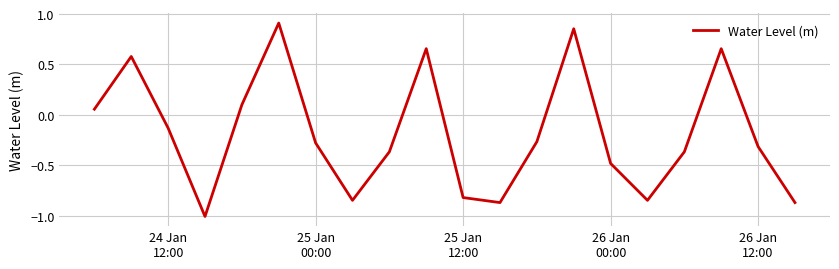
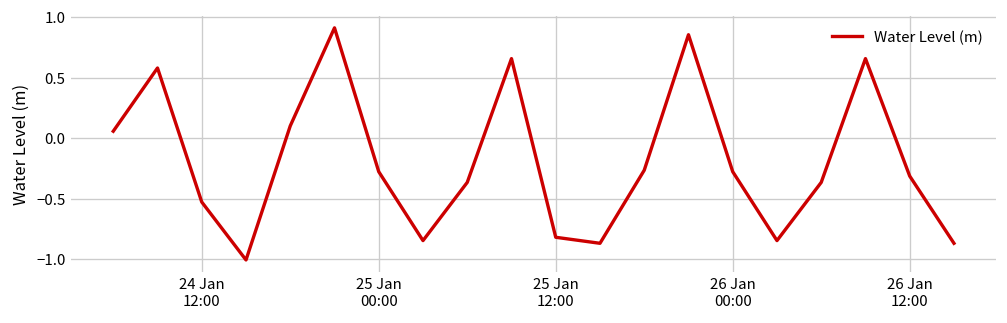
24 Jan 12:00: -0.13 -> -0.53
26 Jan 00:00: -0.48 -> -0.28
